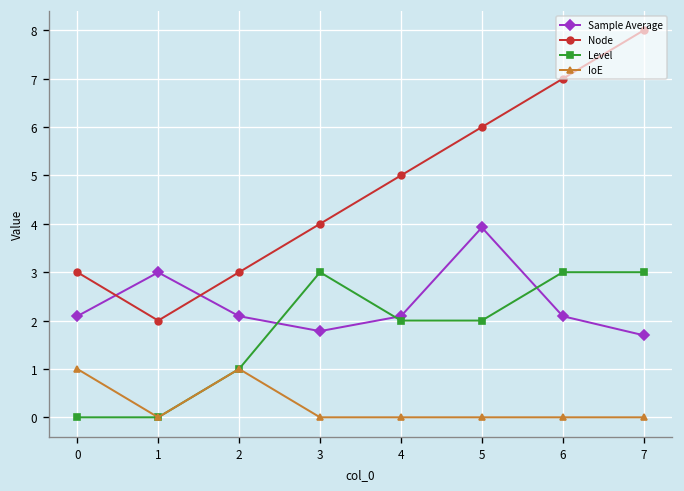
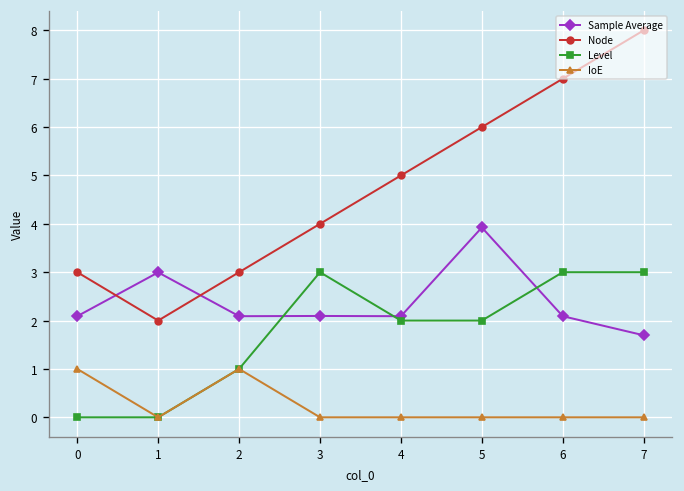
Sample Average, 3: 1.8 -> 2.1
